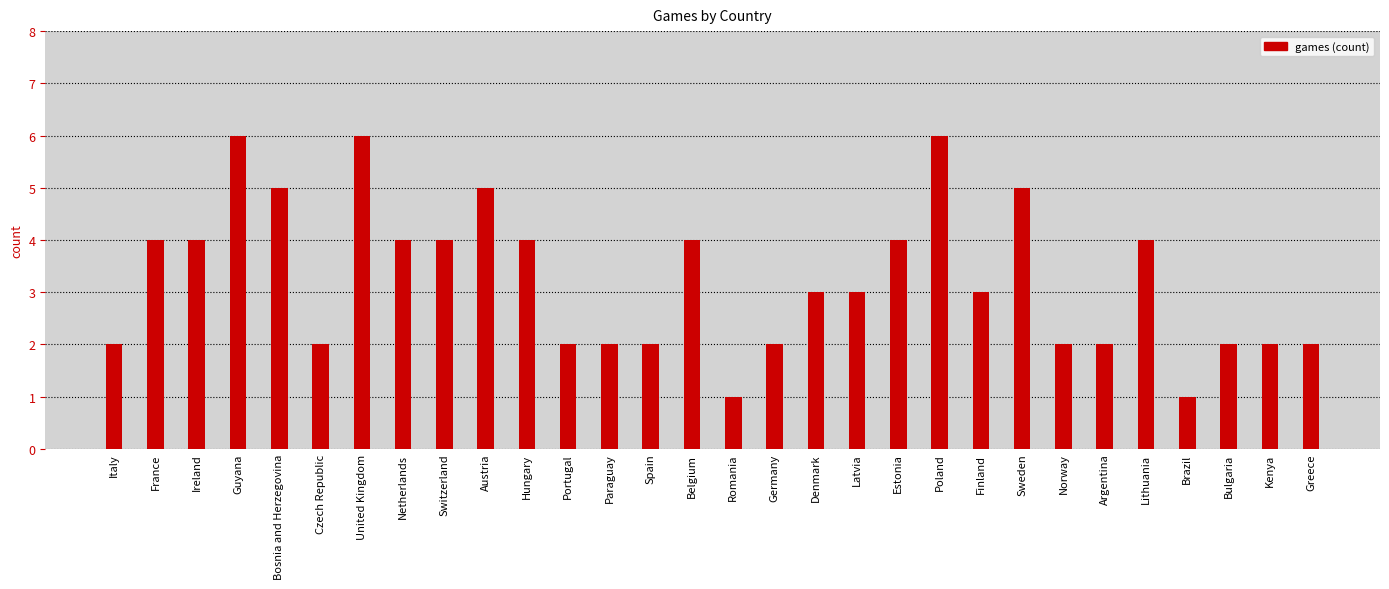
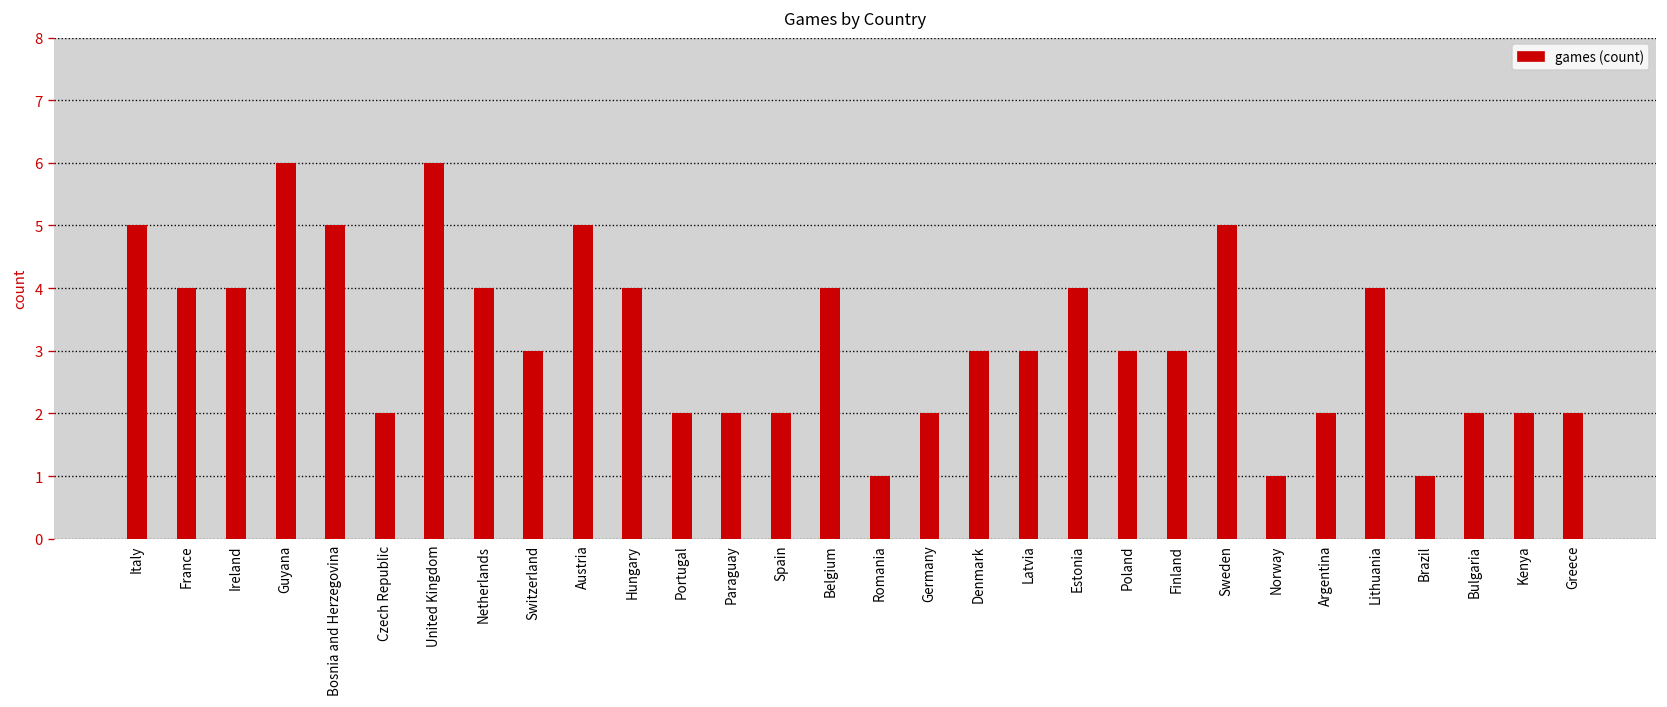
Italy: 2 -> 5
Switzerland: 4 -> 3
Poland: 6 -> 3
Norway: 2 -> 1
